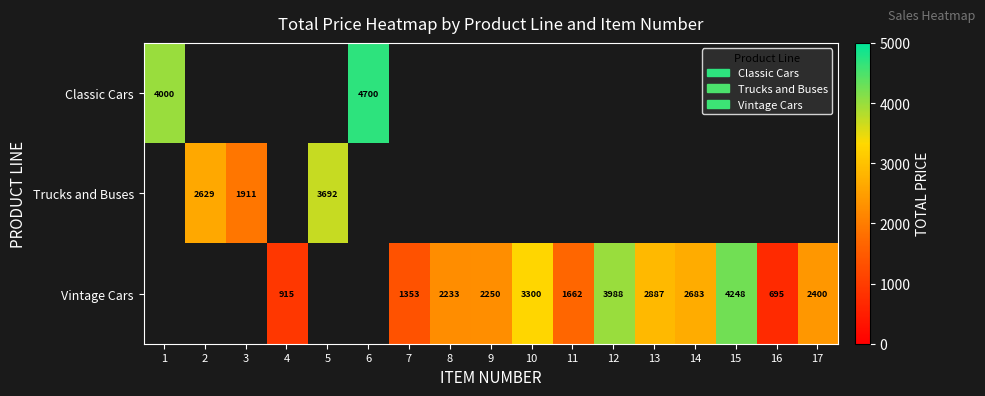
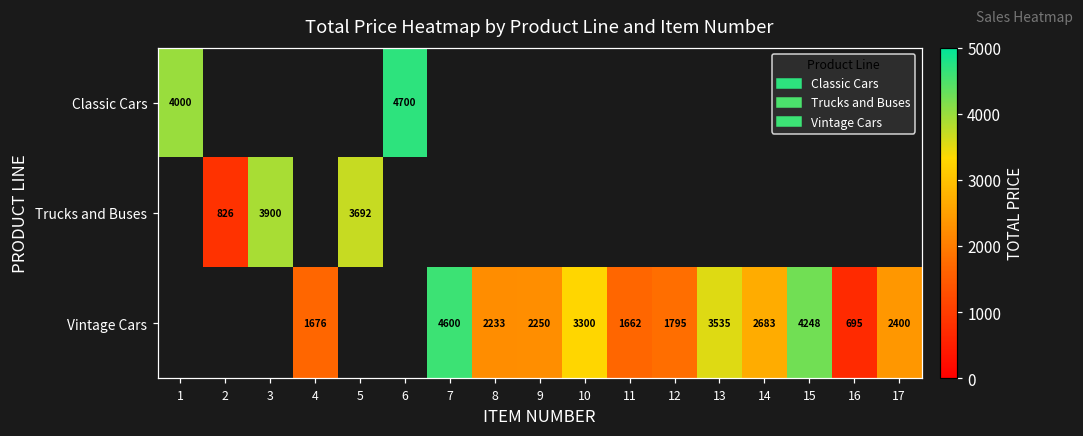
Trucks and Buses, 2: 2629 -> 826
Trucks and Buses, 3: 1911 -> 3900
Vintage Cars, 4: 915 -> 1676
Vintage Cars, 7: 1353 -> 4600
Vintage Cars, 12: 3988 -> 1795
Vintage Cars, 13: 2887 -> 3535
